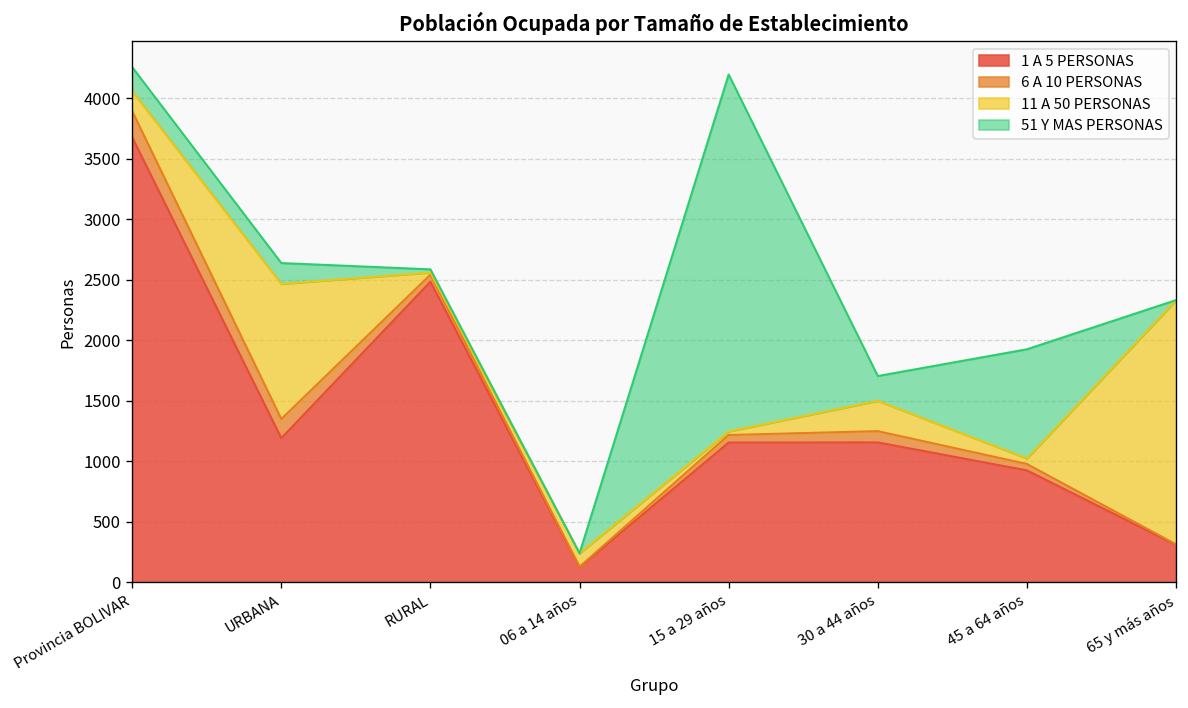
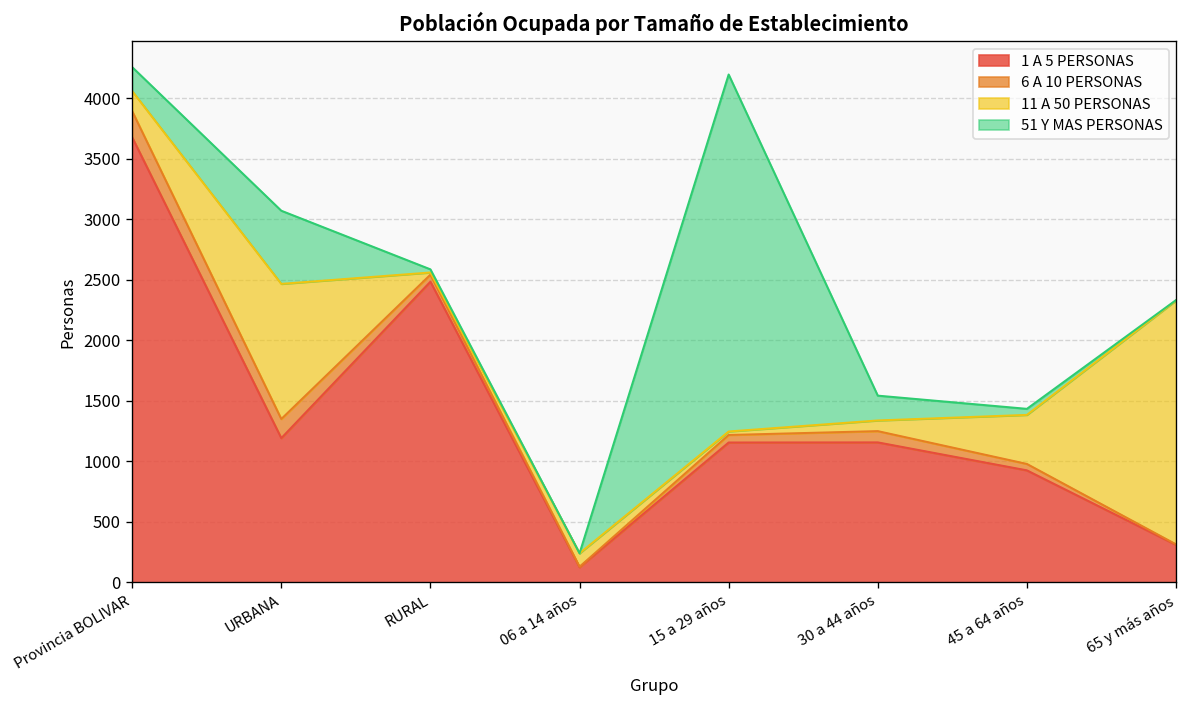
51 Y MAS PERSONAS, URBANA: 170 -> 600
11 A 50 PERSONAS, 30 a 44 años: 250 -> 90
11 A 50 PERSONAS, 45 a 64 años: 50 -> 410
51 Y MAS PERSONAS, 45 a 64 años: 900 -> 50
